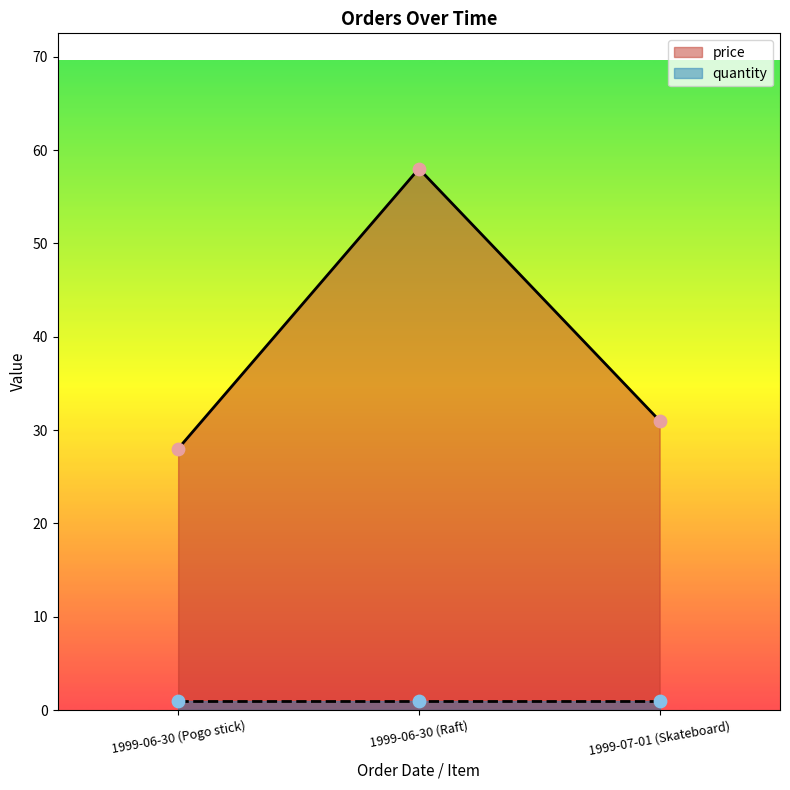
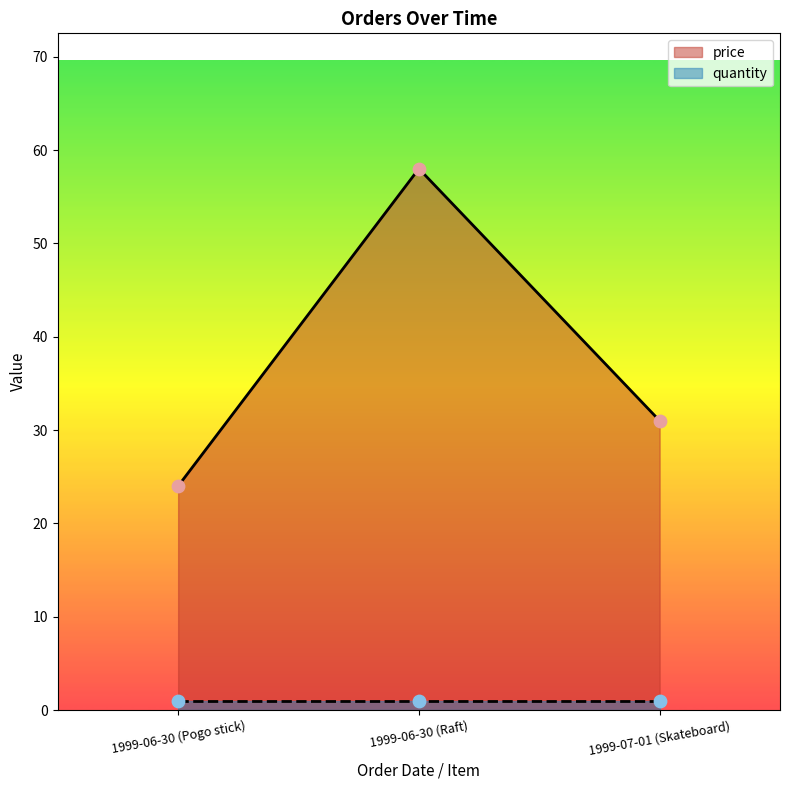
price, 1999-06-30 (Pogo stick): 28 -> 24
